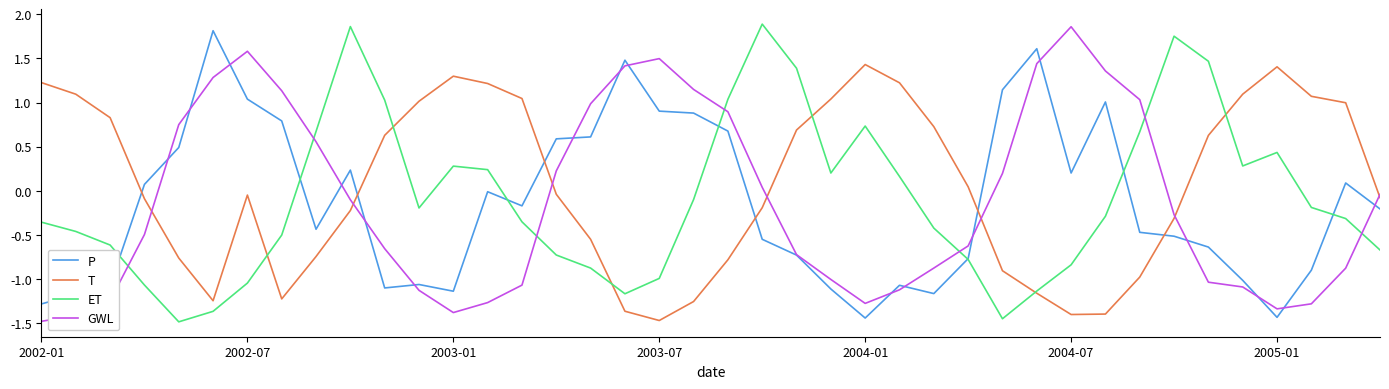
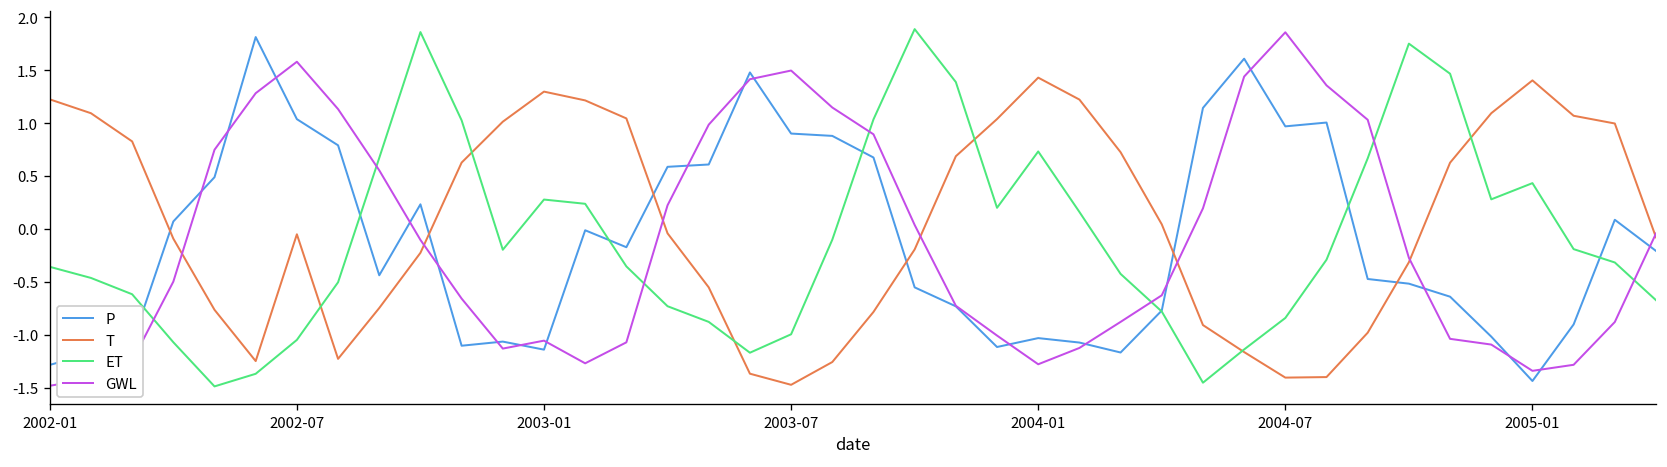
GWL, 2003-01: -1.4 -> -1.1
P, 2004-01: -1.4 -> -1.0
P, 2004-07: 0.2 -> 1.0
